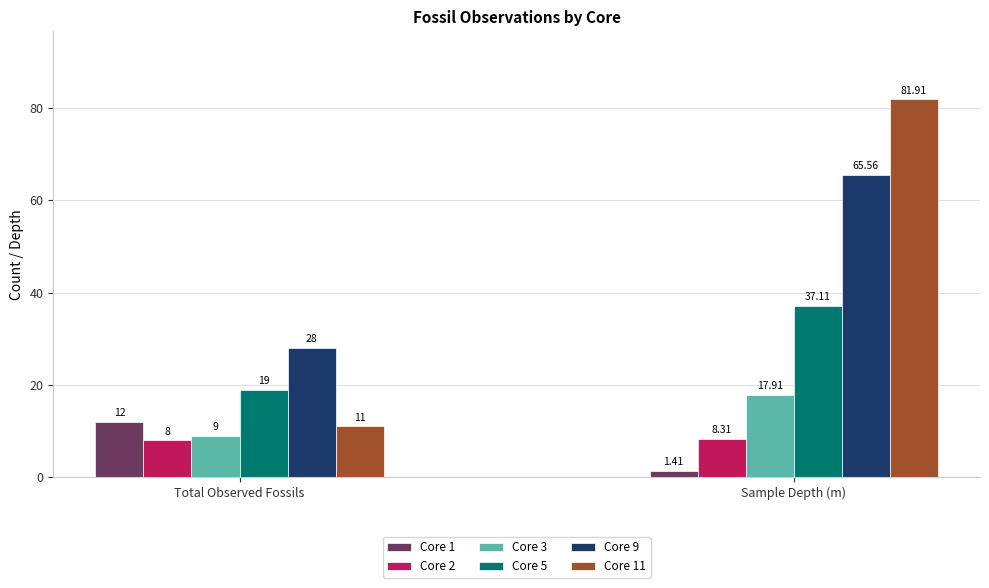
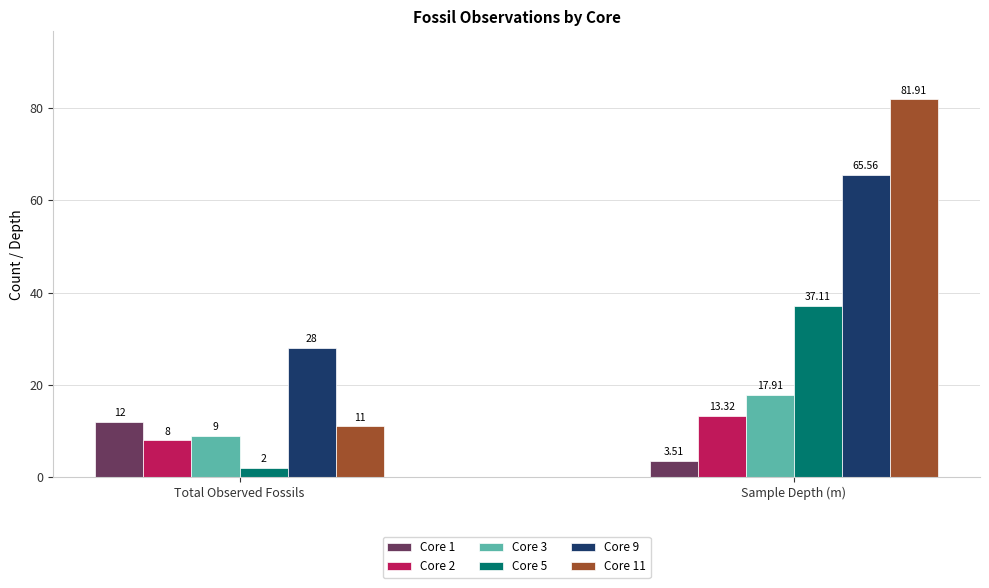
Core 5, Total Observed Fossils: 19 -> 2
Core 1, Sample Depth (m): 1.41 -> 3.51
Core 2, Sample Depth (m): 8.31 -> 13.32
